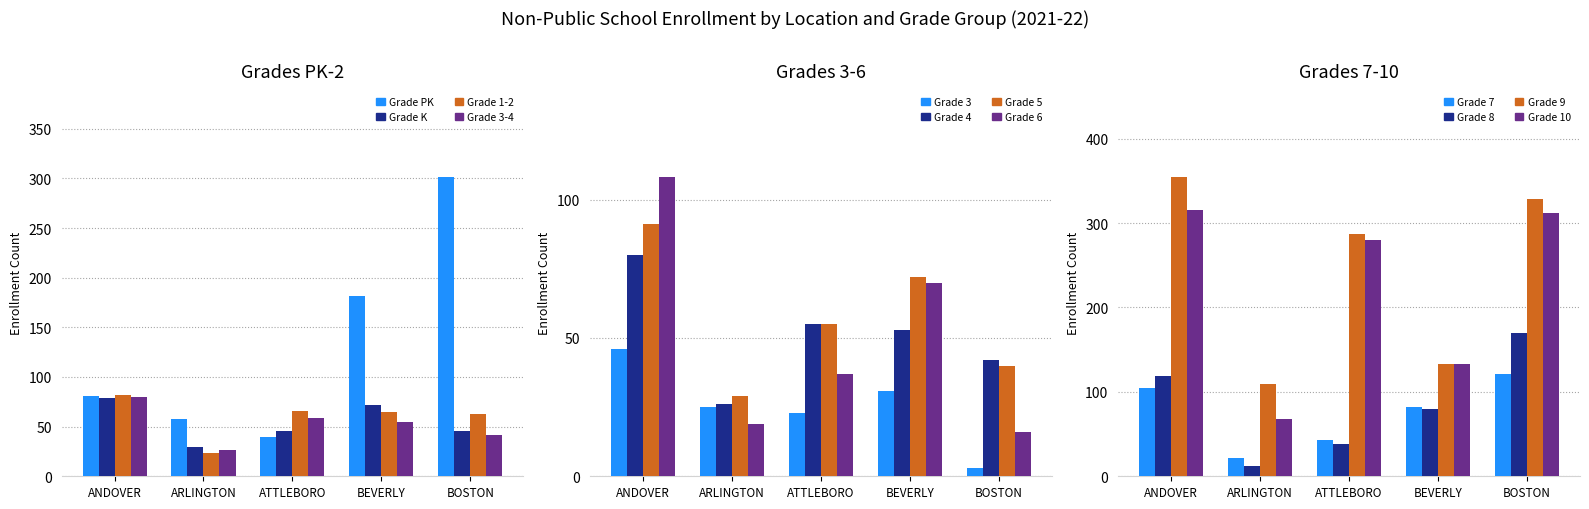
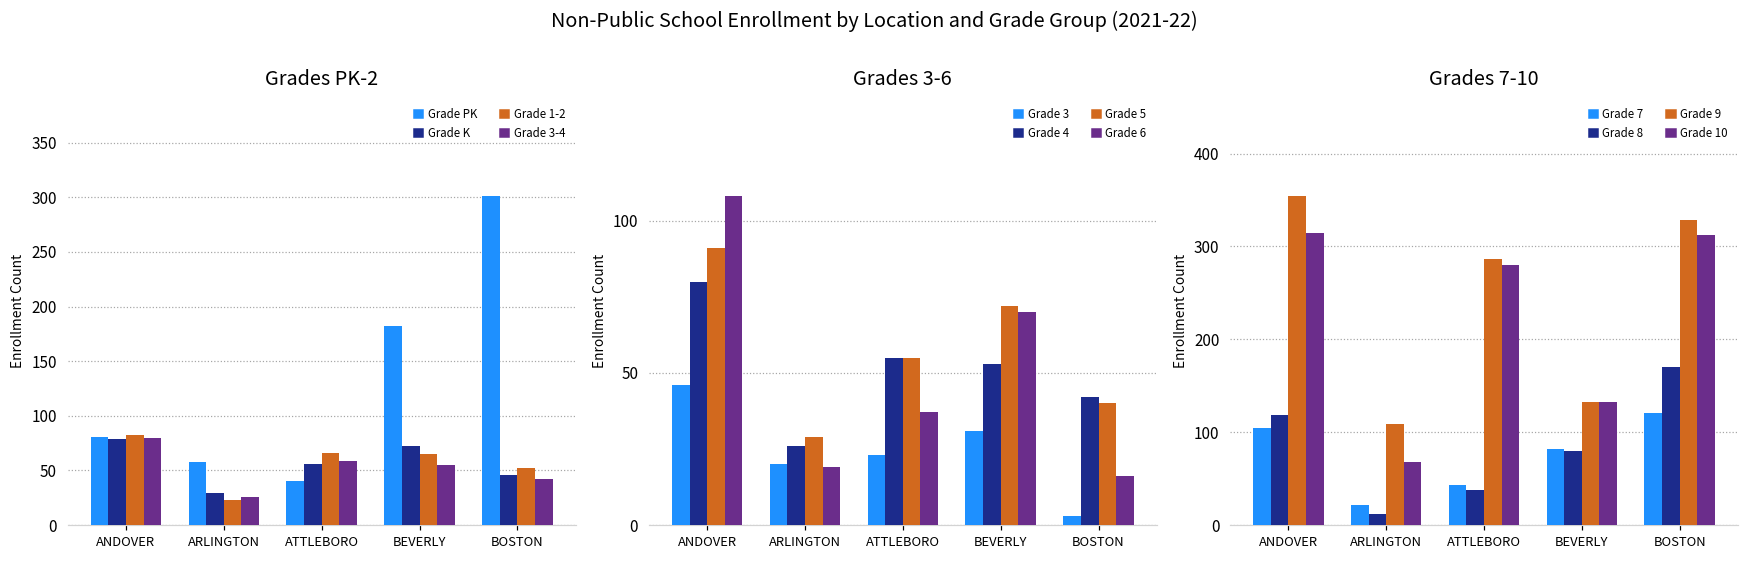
Grades PK-2, Grade K, ATTLEBORO: 50 -> 60
Grades PK-2, Grade 1-2, BOSTON: 60 -> 50
Grades 3-6, Grade 3, ARLINGTON: 25 -> 20
